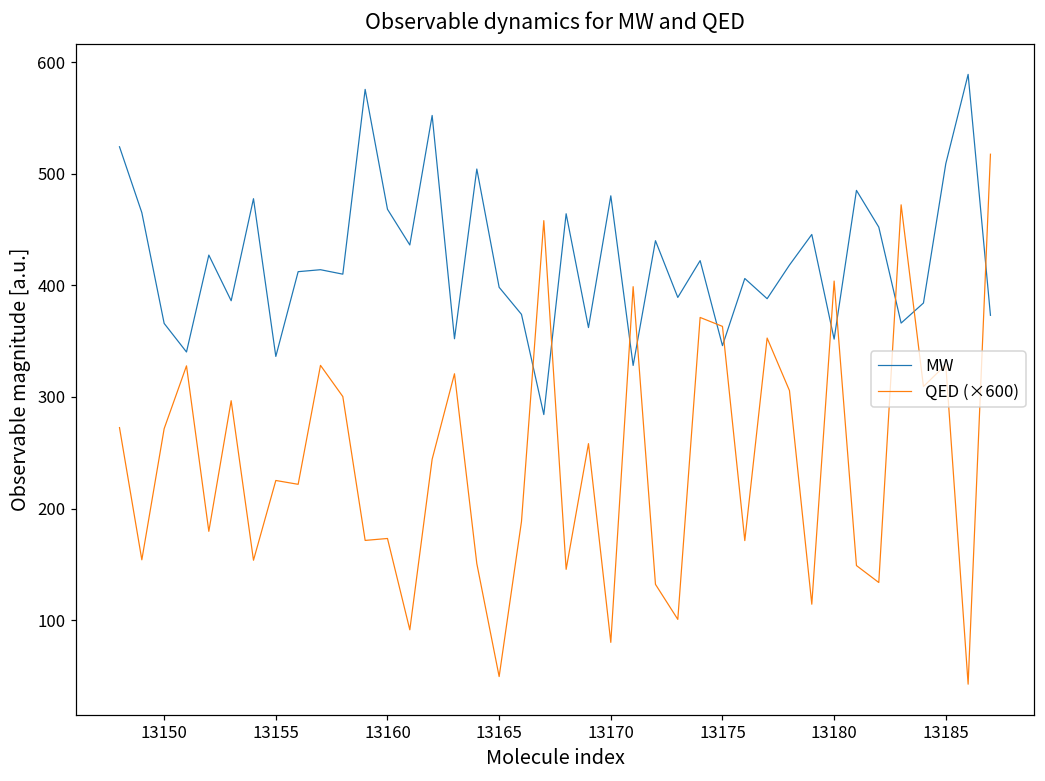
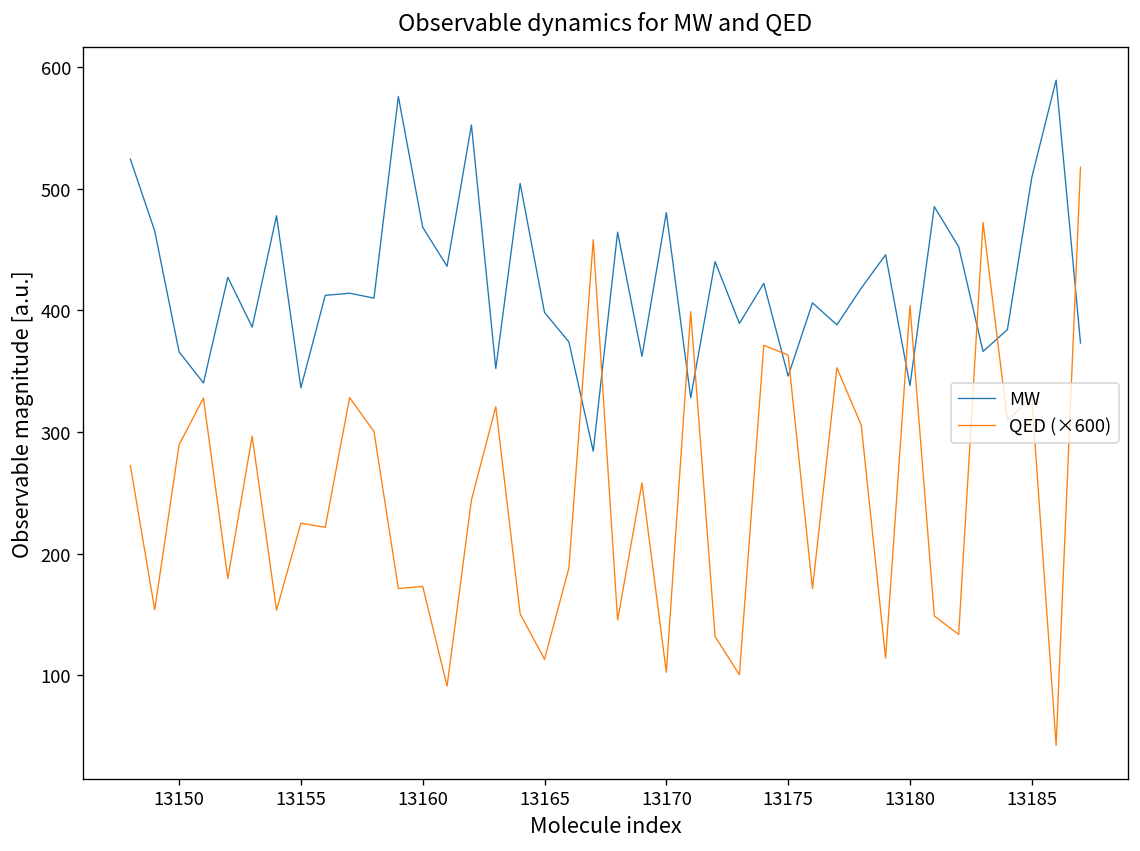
QED (×600), 13150: 272 -> 290
QED (×600), 13165: 49 -> 113
QED (×600), 13170: 80 -> 103
MW, 13180: 352 -> 338
